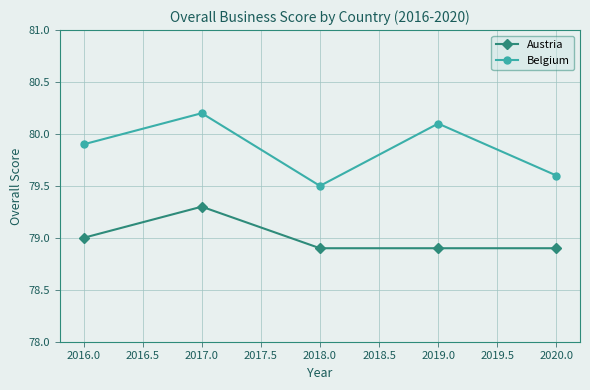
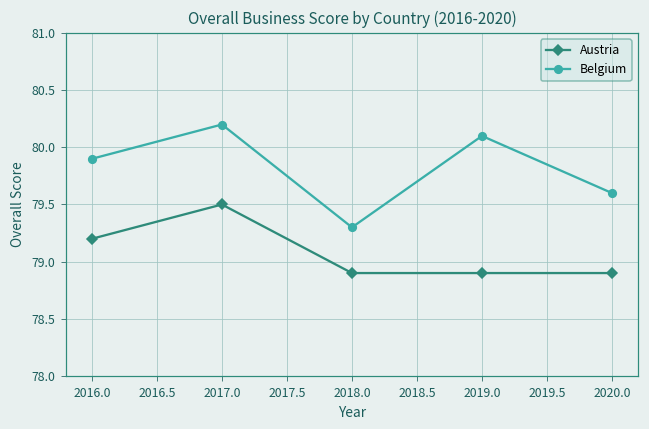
Austria, 2016.0: 79.0 -> 79.2
Austria, 2017.0: 79.3 -> 79.5
Belgium, 2018.0: 79.5 -> 79.3
